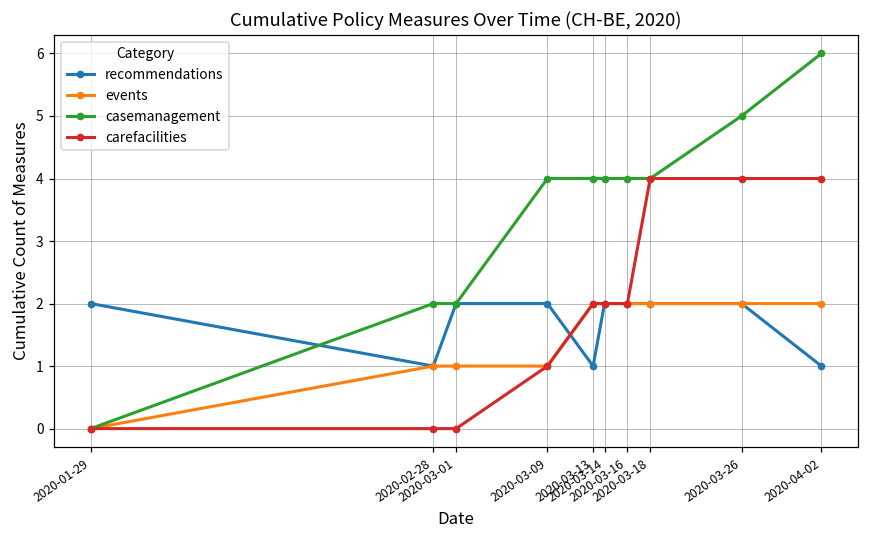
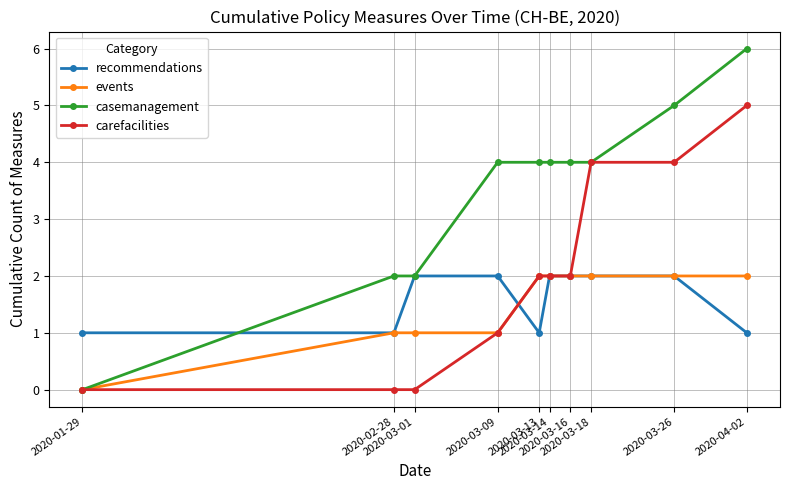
recommendations, 2020-01-29: 2 -> 1
carefacilities, 2020-04-02: 4 -> 5
